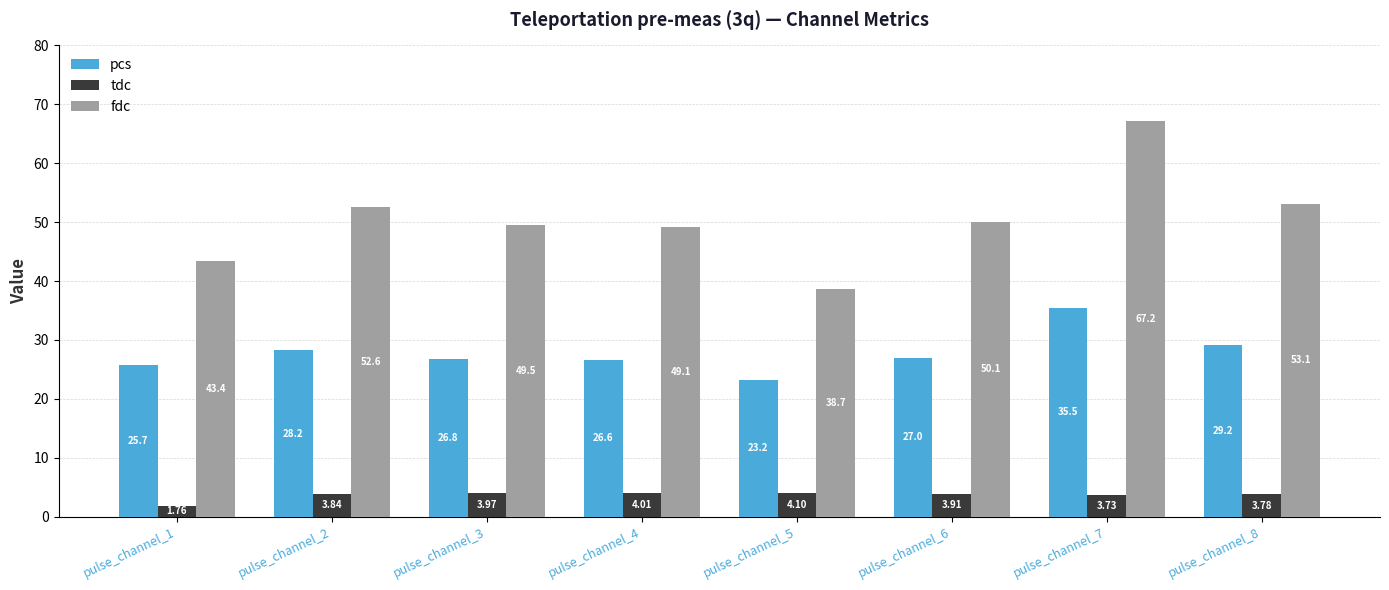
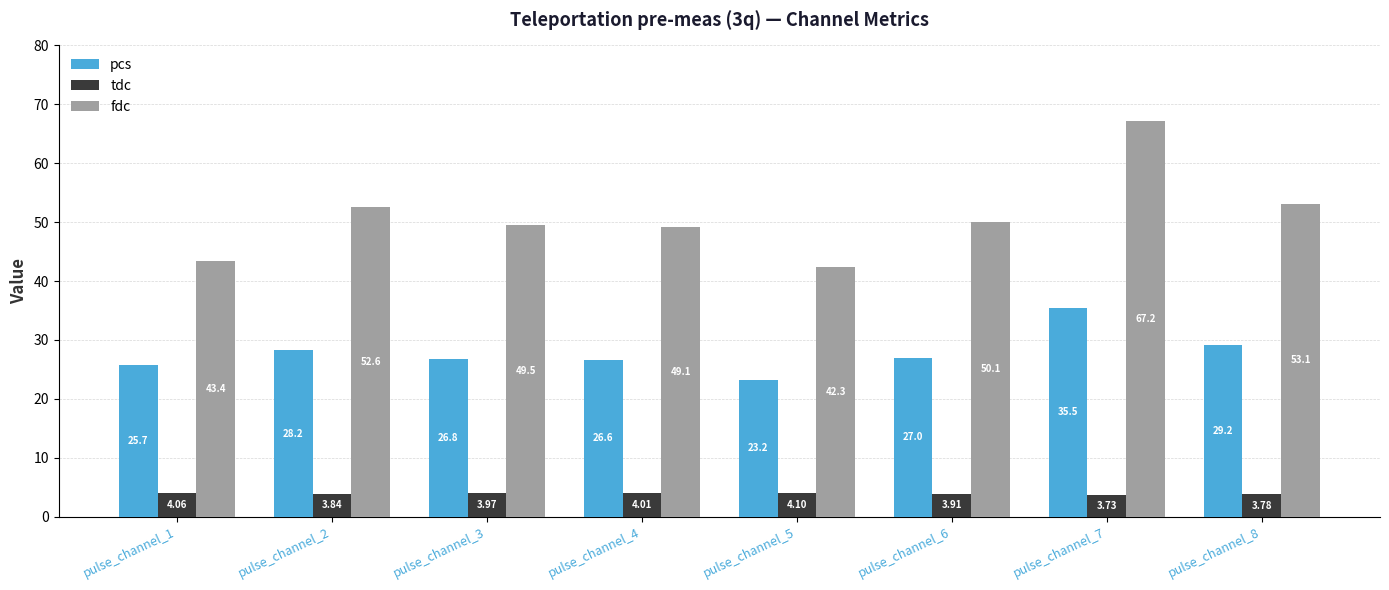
tdc, pulse_channel_1: 1.76 -> 4.06
fdc, pulse_channel_5: 38.7 -> 42.3
